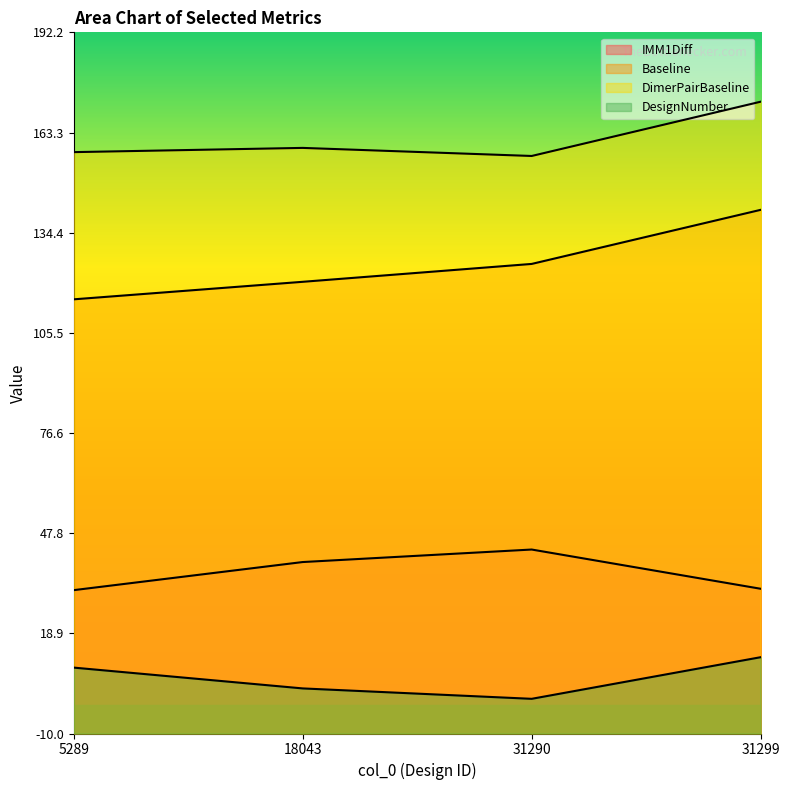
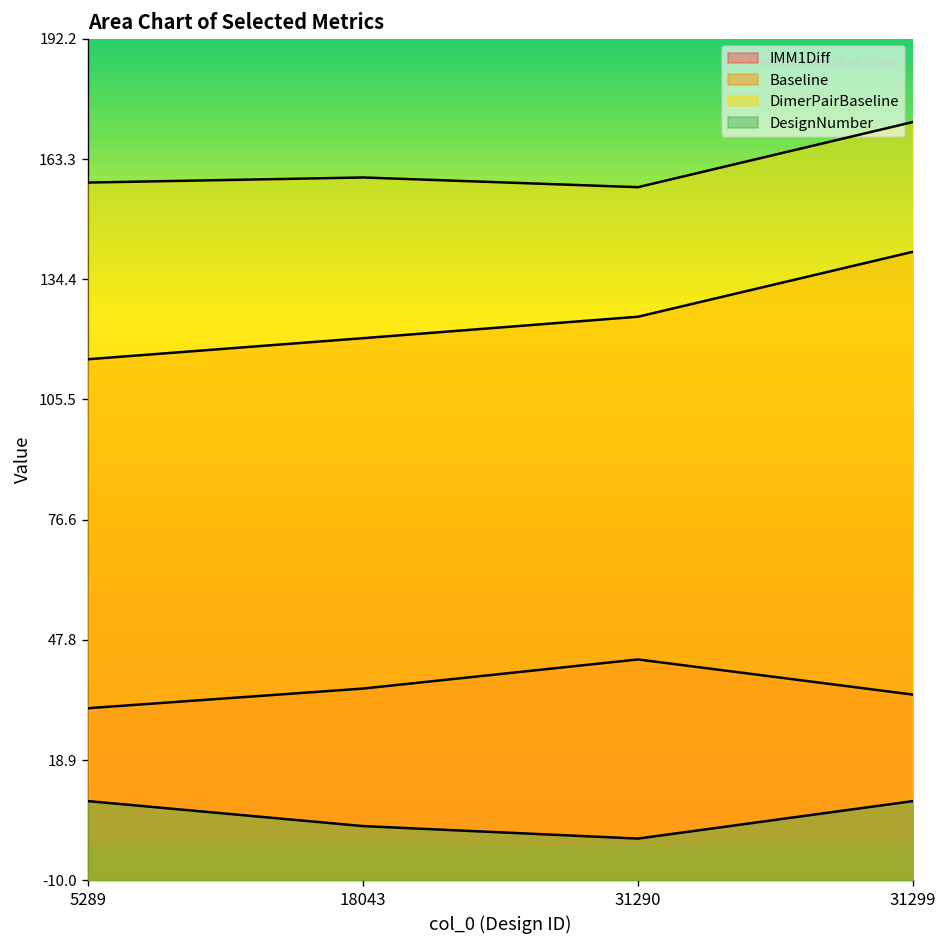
IMM1Diff, 18043: 39 -> 36
IMM1Diff, 31299: 32 -> 35
DesignNumber, 31299: 12 -> 9
